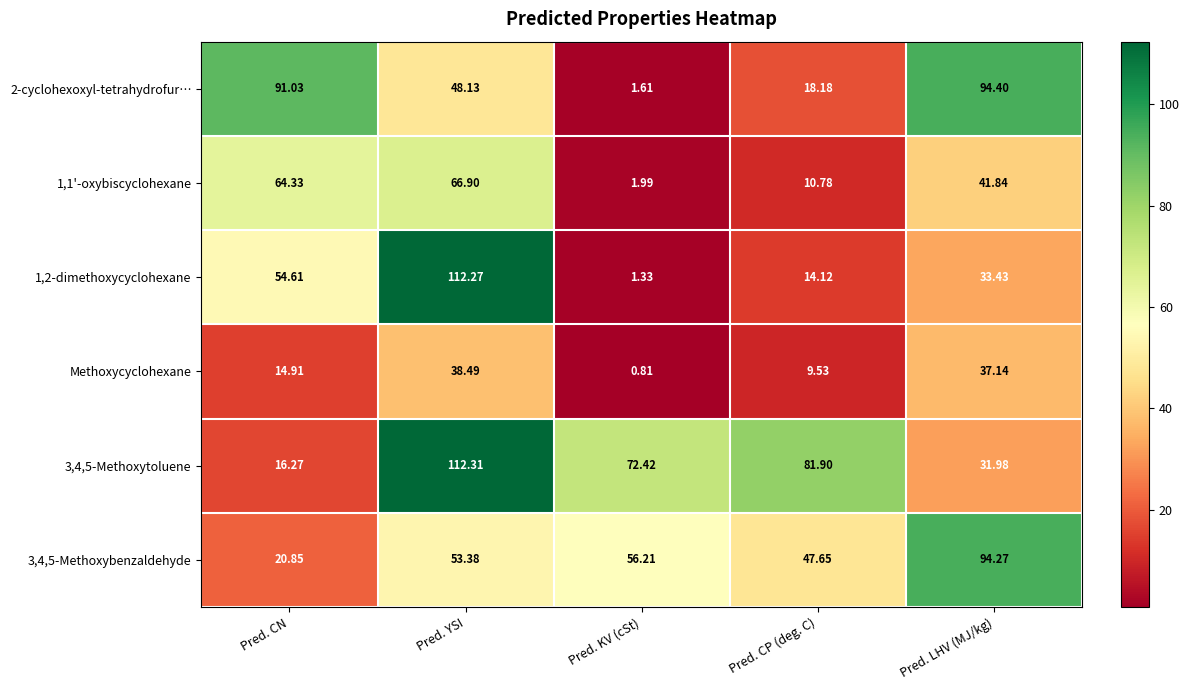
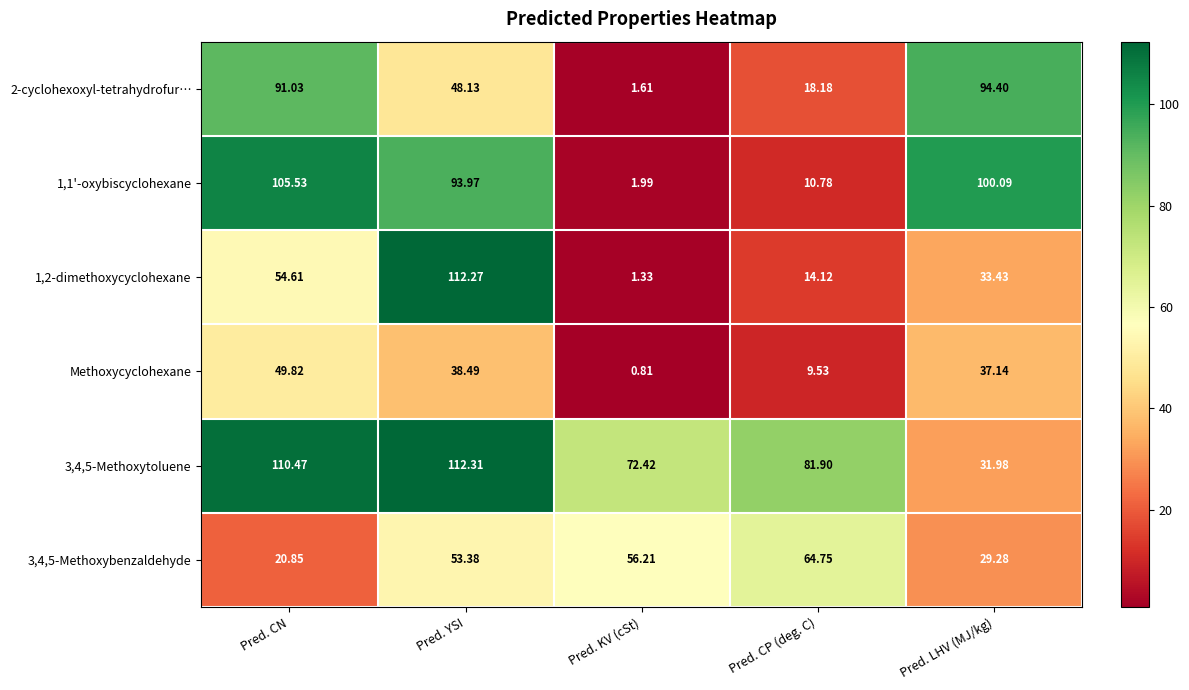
1,1'-oxybiscyclohexane, Pred. CN: 64.33 -> 105.53
1,1'-oxybiscyclohexane, Pred. YSI: 66.90 -> 93.97
1,1'-oxybiscyclohexane, Pred. LHV (MJ/kg): 41.84 -> 100.09
Methoxycyclohexane, Pred. CN: 14.91 -> 49.82
3,4,5-Methoxytoluene, Pred. CN: 16.27 -> 110.47
3,4,5-Methoxybenzaldehyde, Pred. CP (deg. C): 47.65 -> 64.75
3,4,5-Methoxybenzaldehyde, Pred. LHV (MJ/kg): 94.27 -> 29.28
